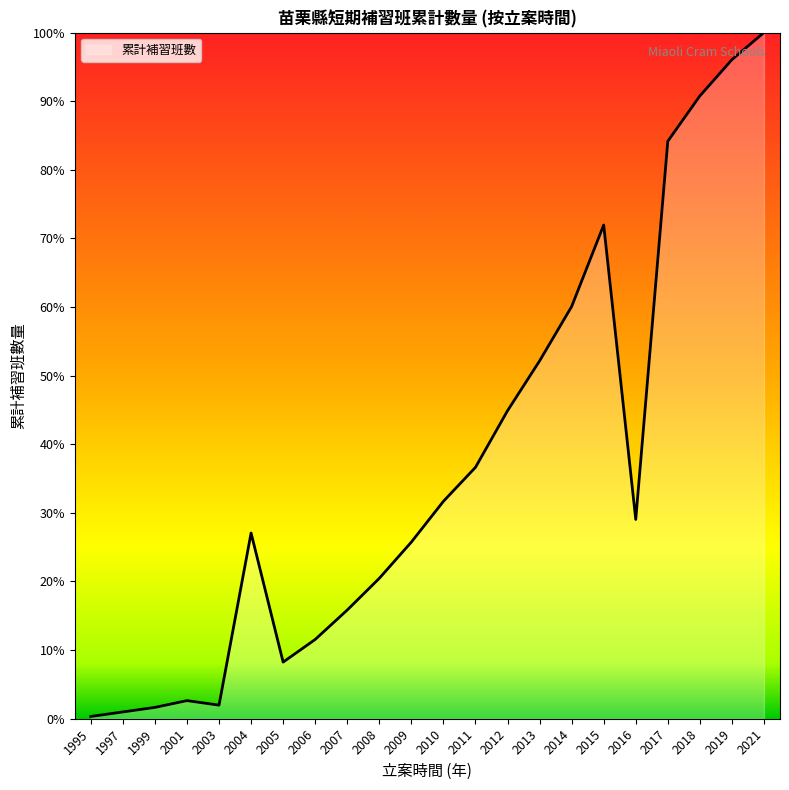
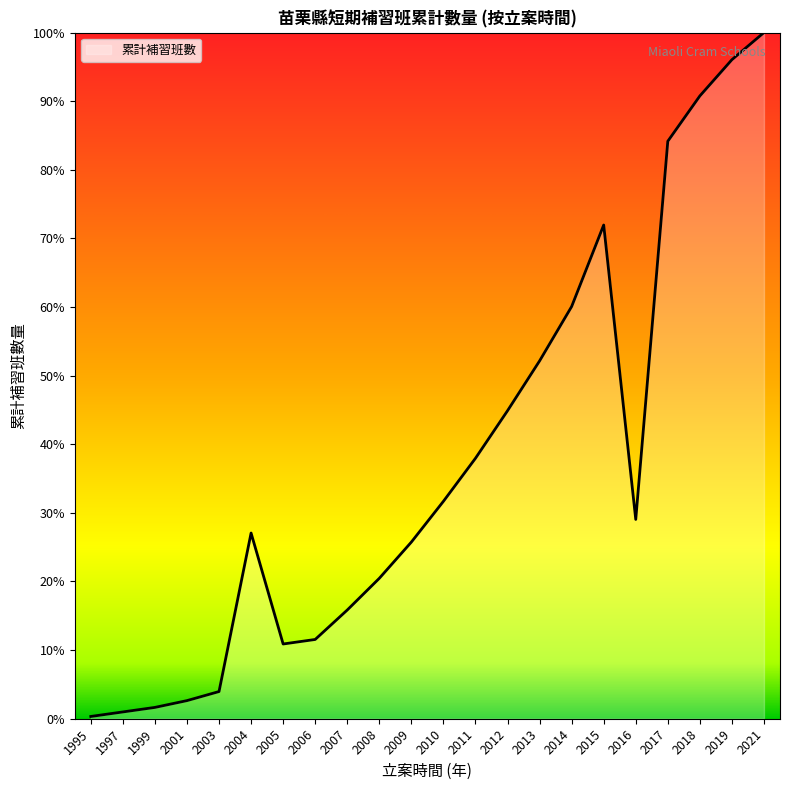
2003: 2% -> 4%
2005: 8% -> 11%
2011: 37% -> 38%
